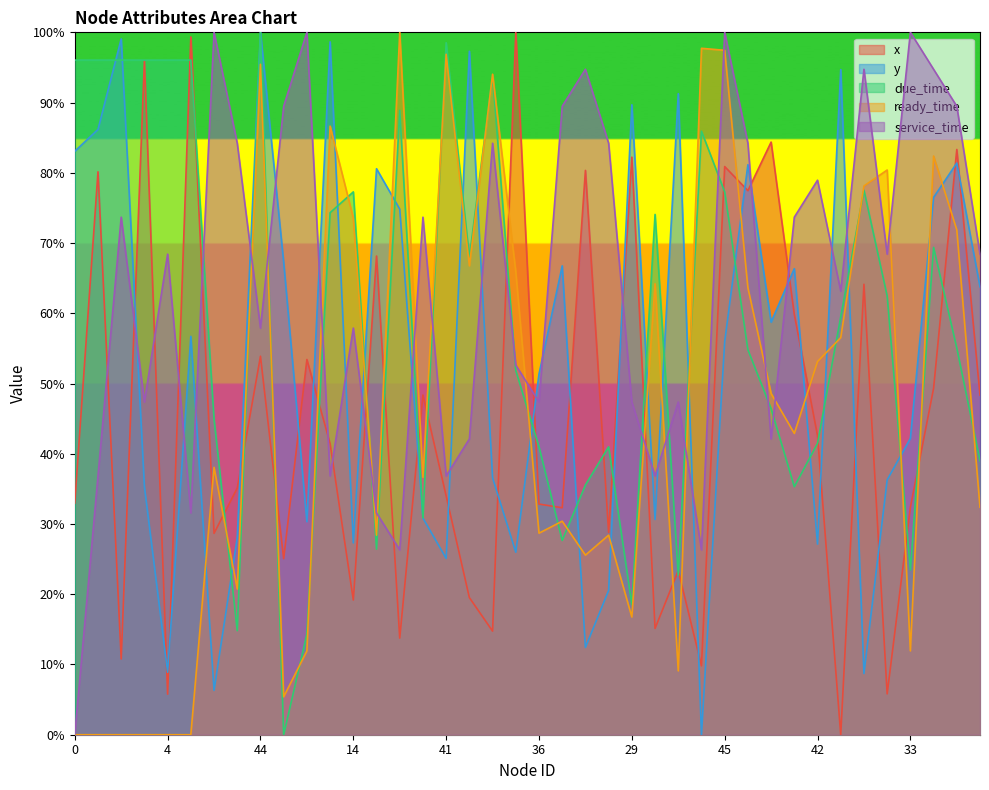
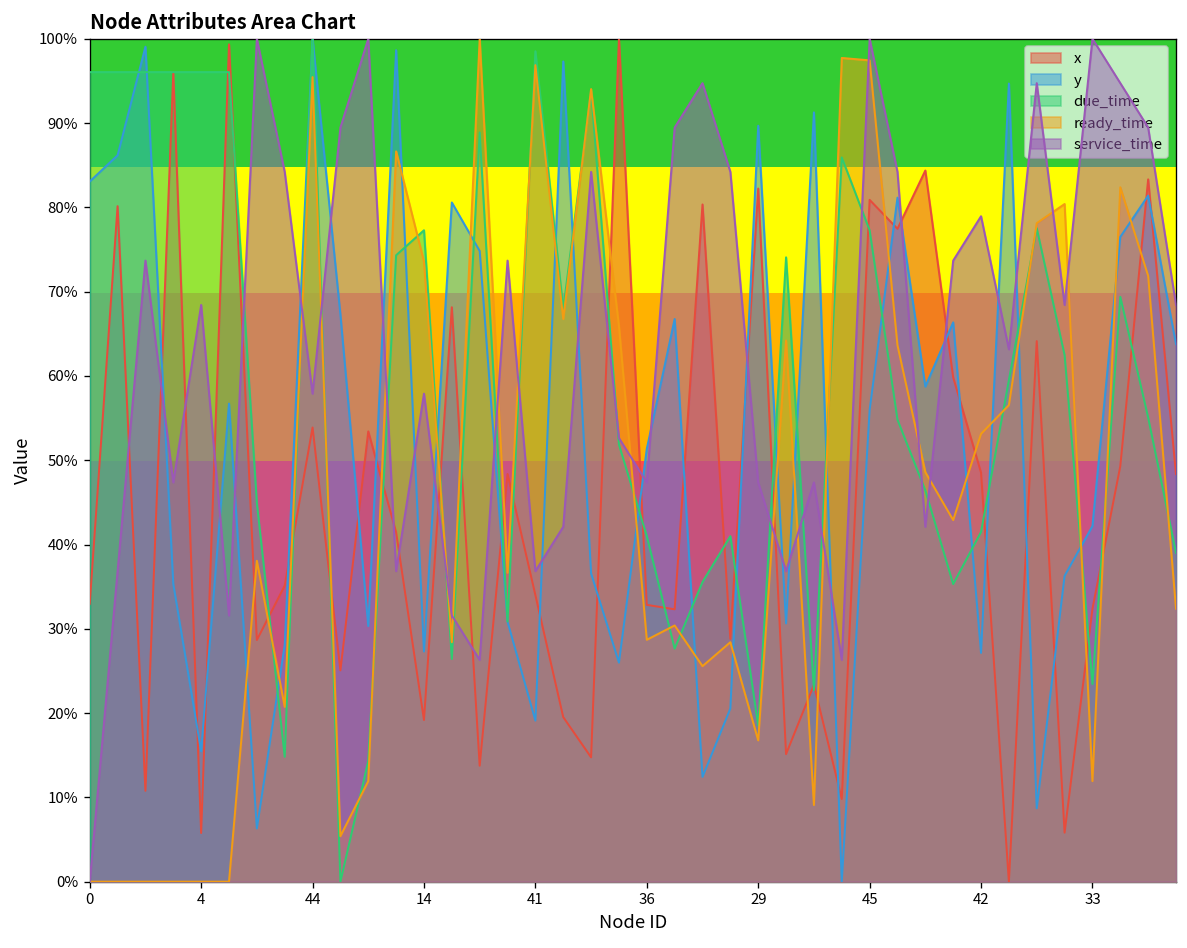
y, 4: 9% -> 15%
y, 41: 25% -> 19%
x, 42: 43% -> 49%
